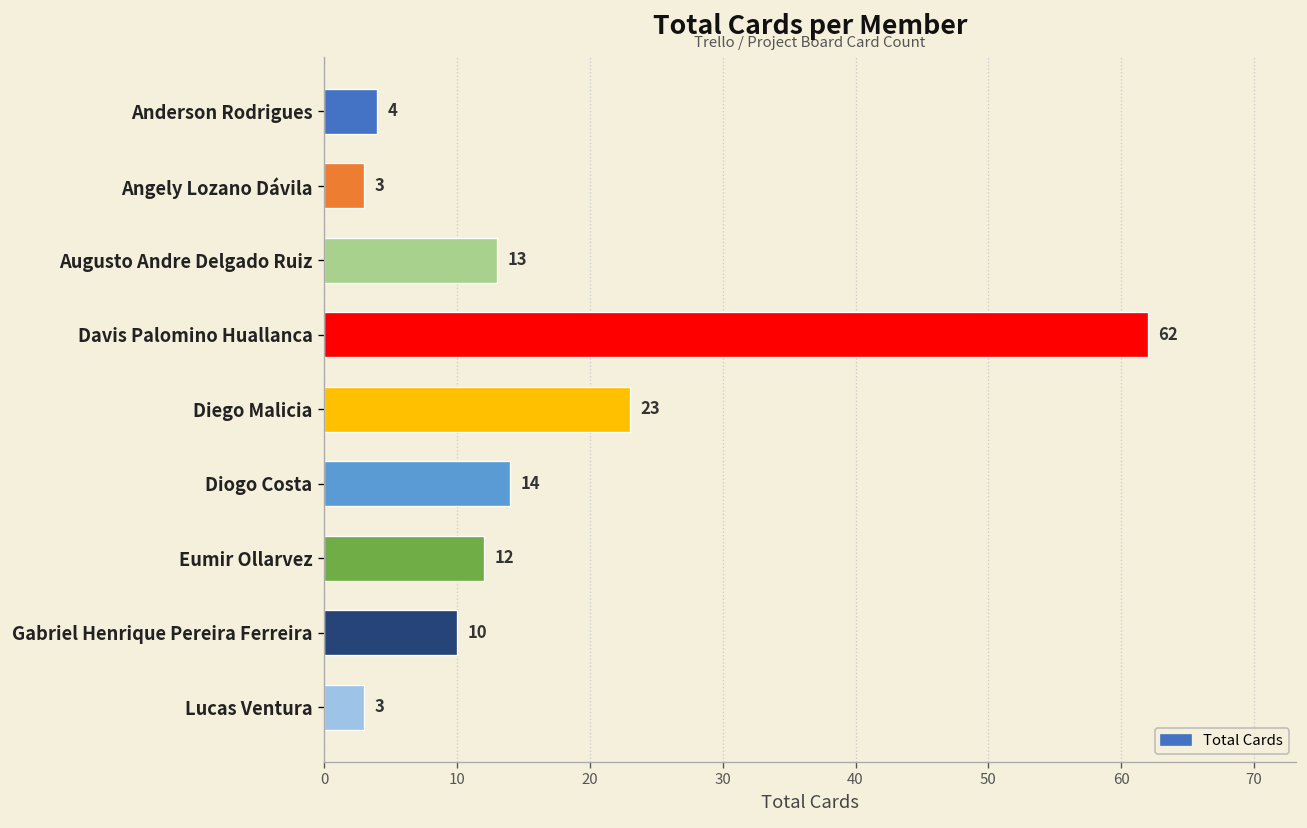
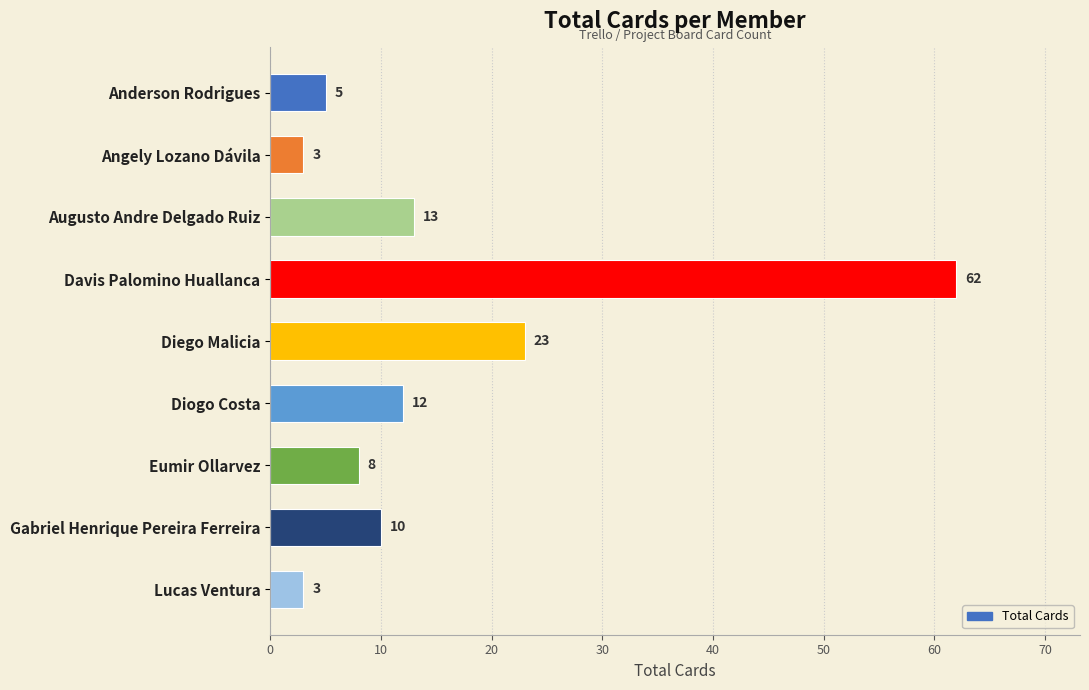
Anderson Rodrigues: 4 -> 5
Diogo Costa: 14 -> 12
Eumir Ollarvez: 12 -> 8
